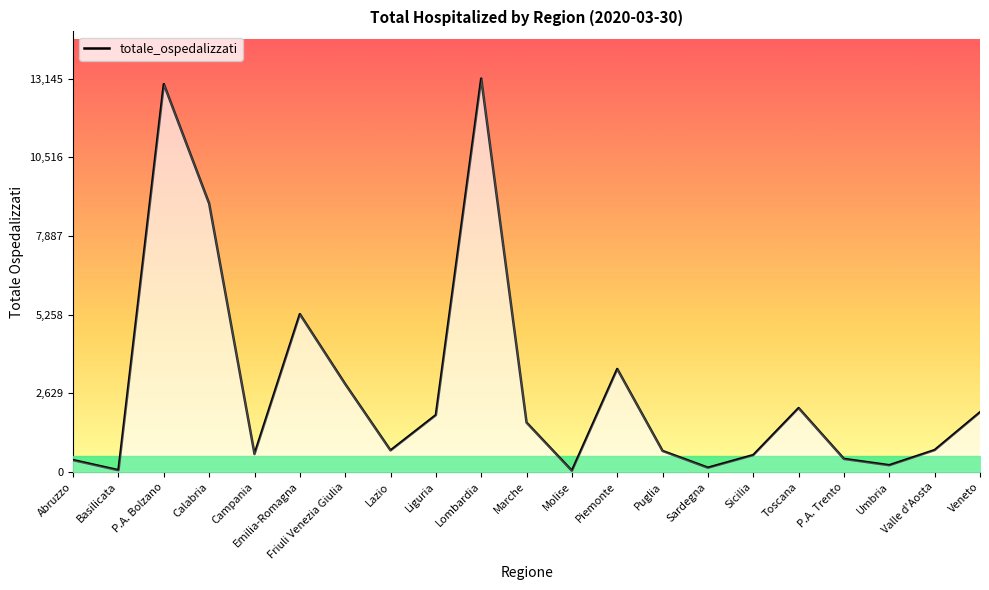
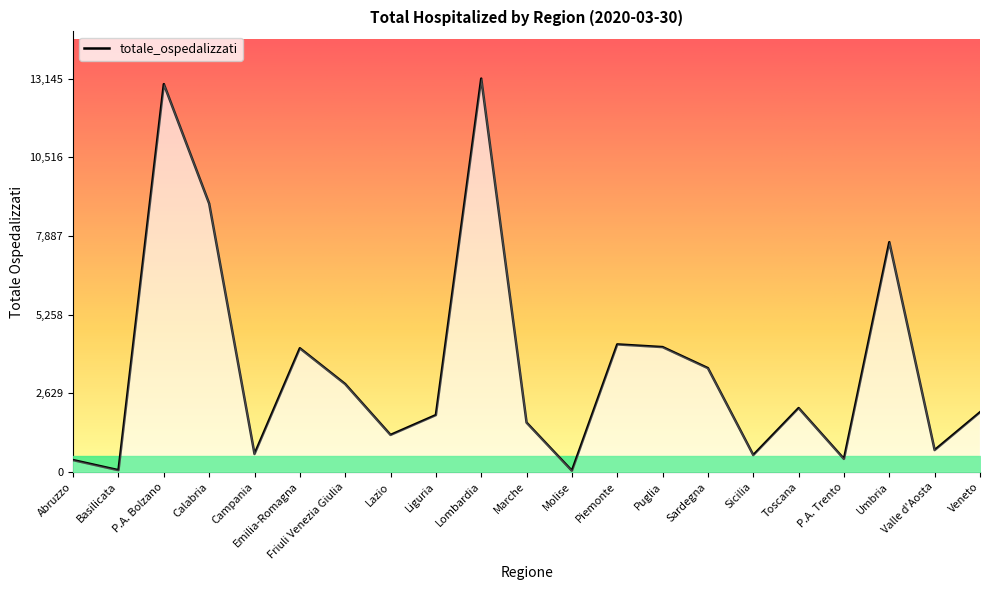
totale_ospedalizzati, Emilia-Romagna: 5,300 -> 4,100
totale_ospedalizzati, Lazio: 700 -> 1,200
totale_ospedalizzati, Piemonte: 3,400 -> 4,300
totale_ospedalizzati, Puglia: 700 -> 4,200
totale_ospedalizzati, Sardegna: 100 -> 3,500
totale_ospedalizzati, Umbria: 200 -> 7,700
